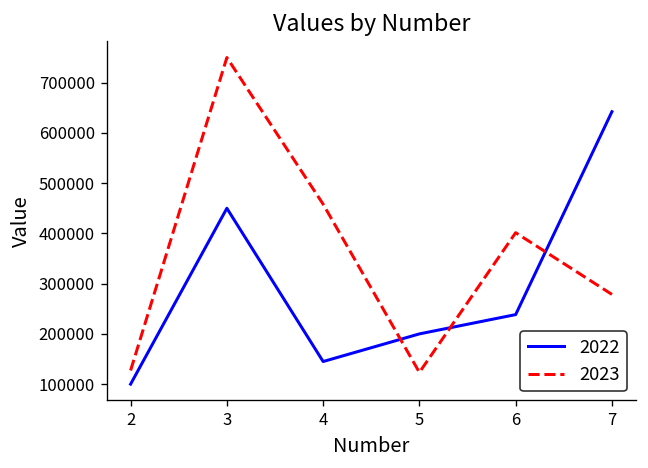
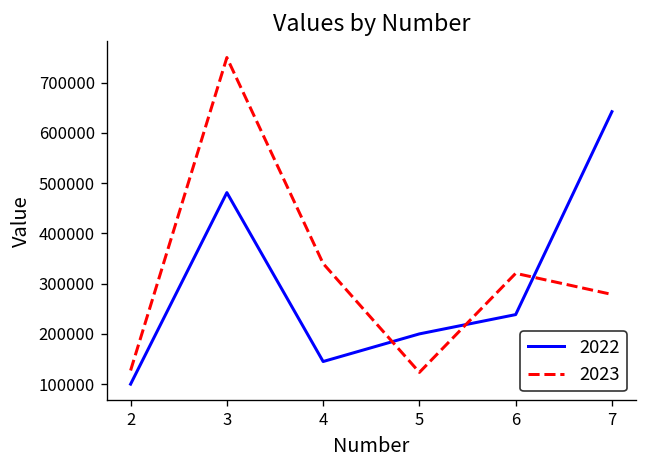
2022, 3: 450000 -> 480000
2023, 4: 460000 -> 340000
2023, 6: 400000 -> 320000
